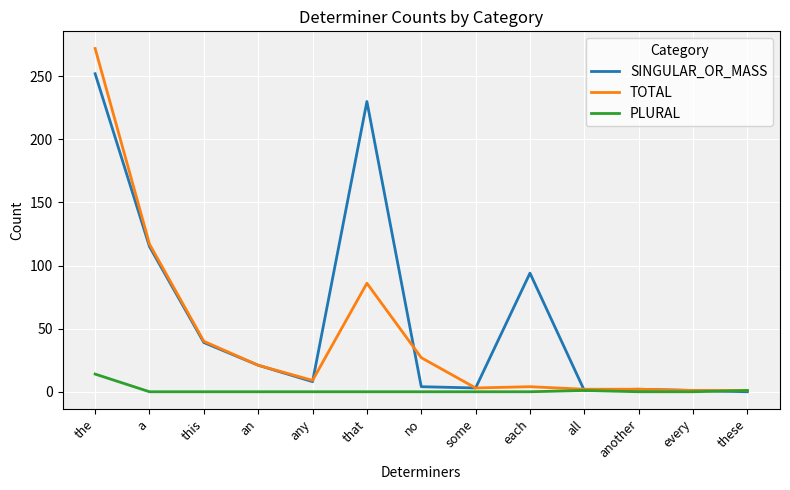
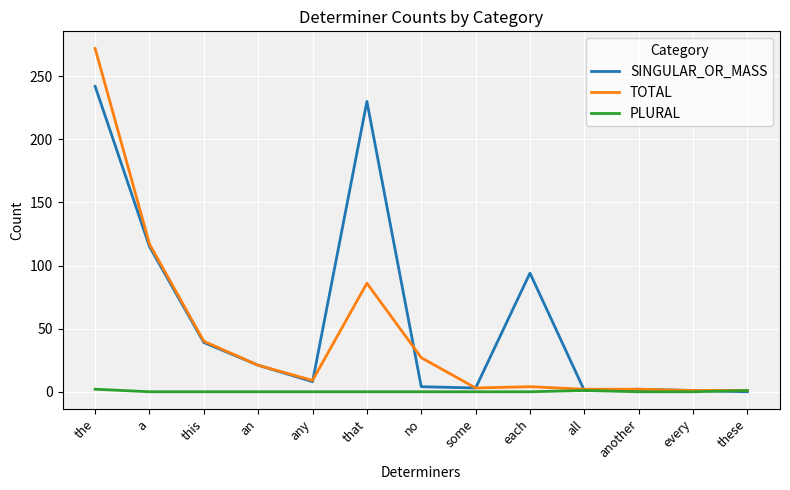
SINGULAR_OR_MASS, the: 252 -> 242
PLURAL, the: 14 -> 2
